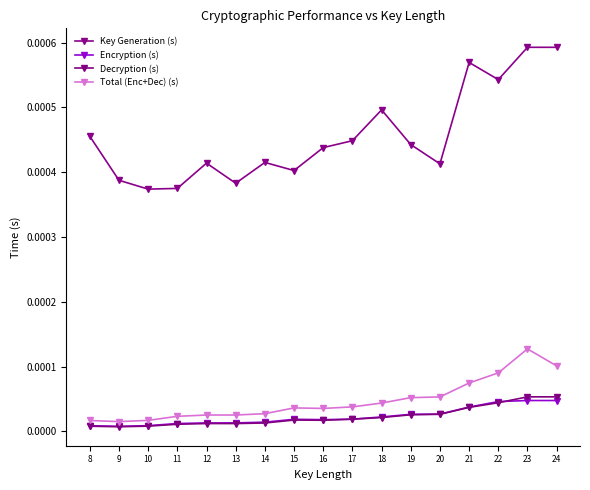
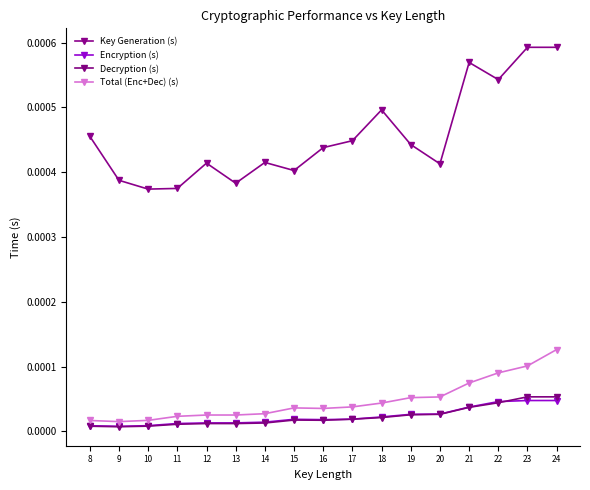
Total (Enc+Dec) (s), 23: 0.00013 -> 0.00010
Total (Enc+Dec) (s), 24: 0.00010 -> 0.00013
